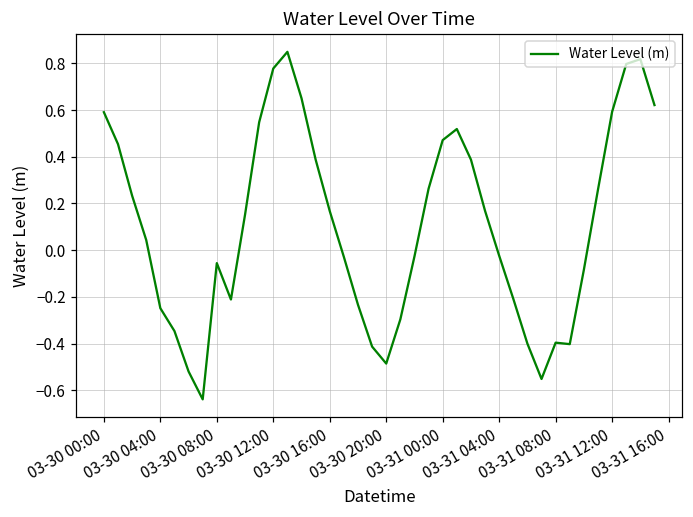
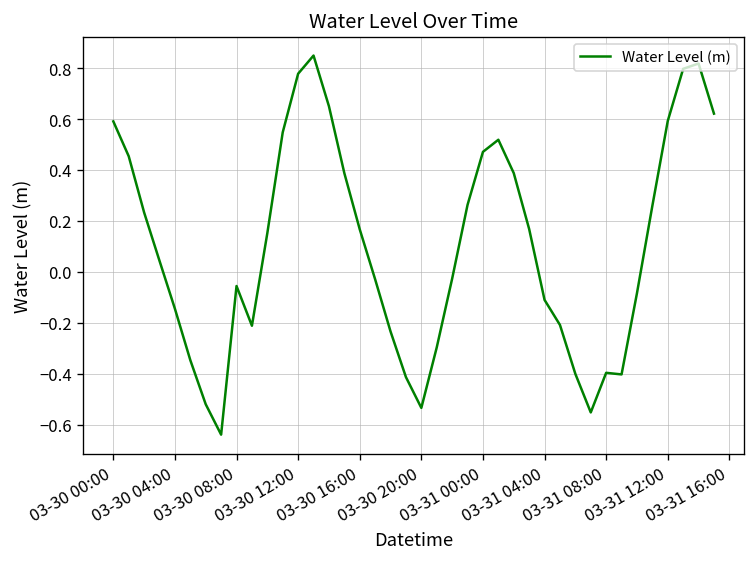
03-30 04:00: -0.25 -> -0.14
03-30 20:00: -0.49 -> -0.53
03-31 04:00: -0.02 -> -0.11
